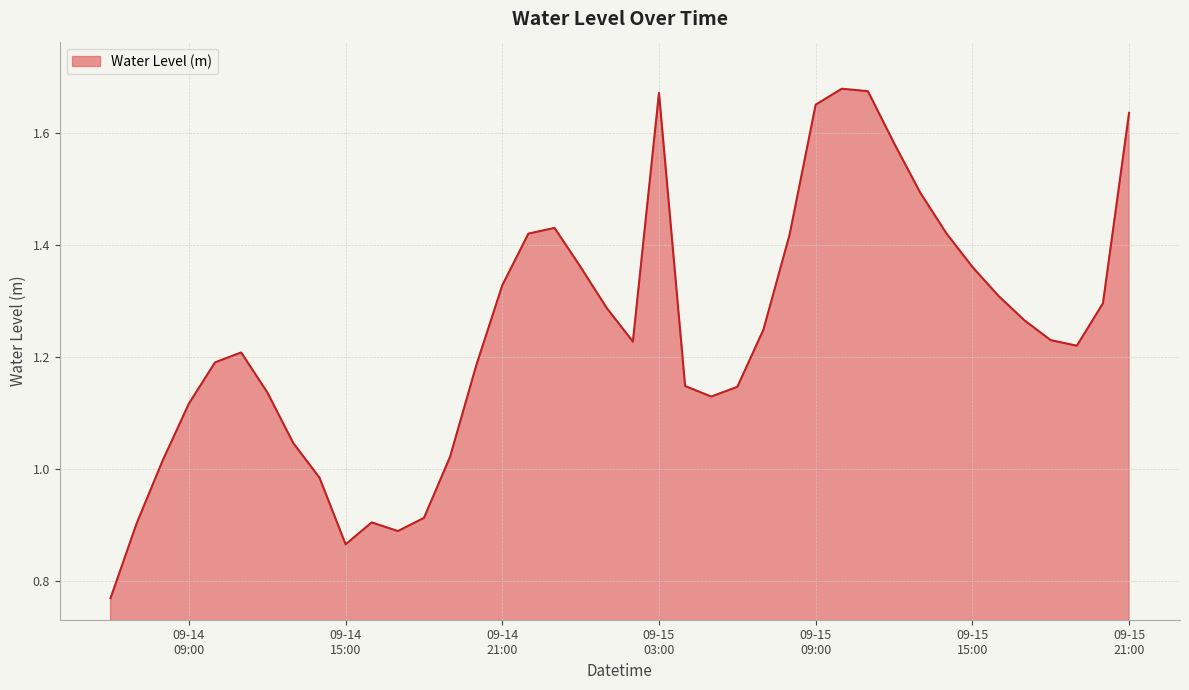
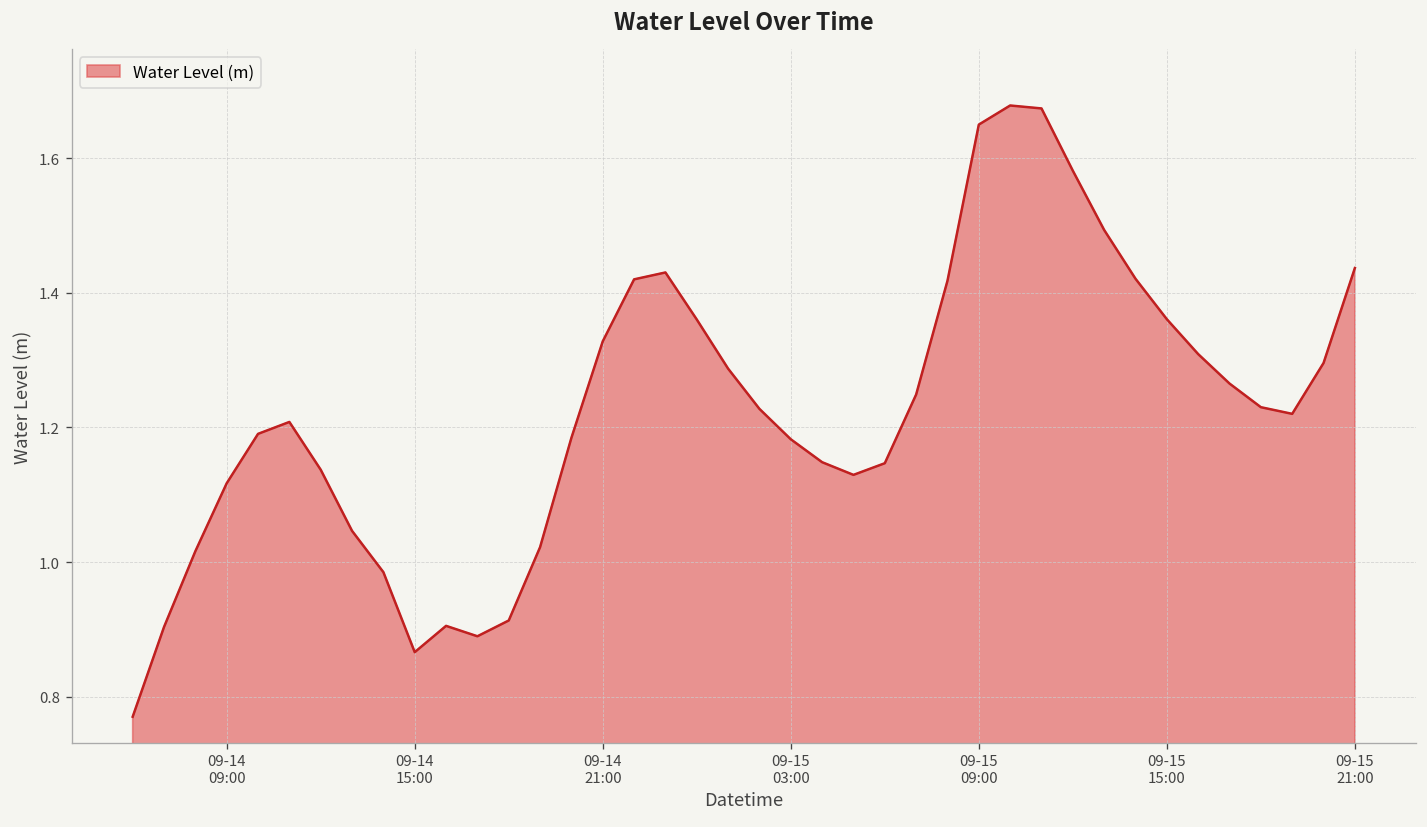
09-15 03:00: 1.67 -> 1.18
09-15 21:00: 1.64 -> 1.44
